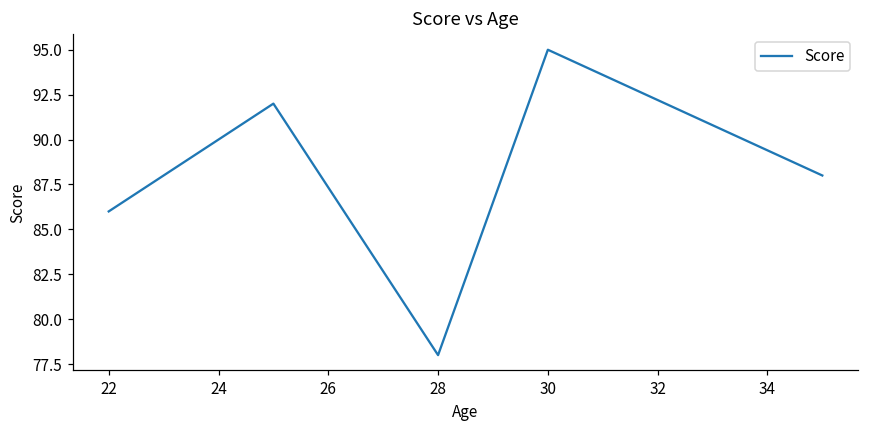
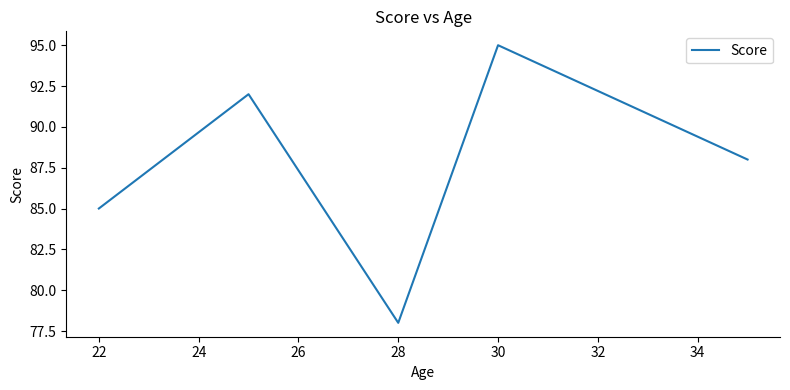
22: 86 -> 85
